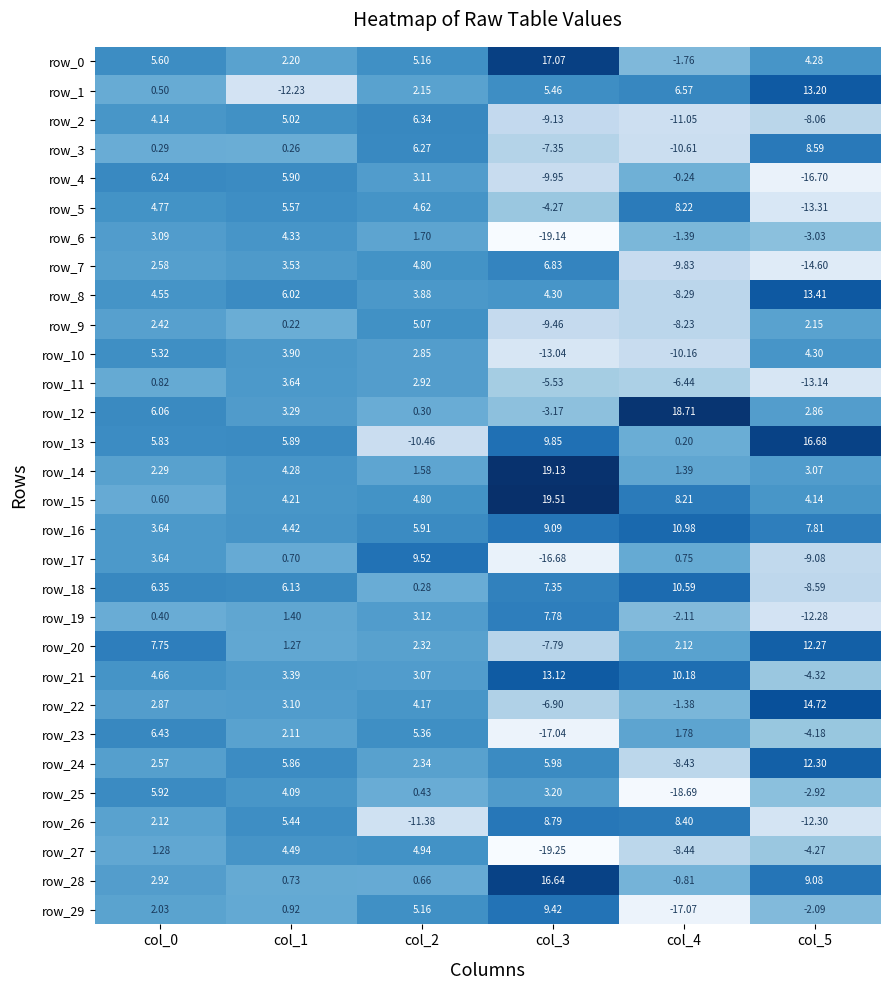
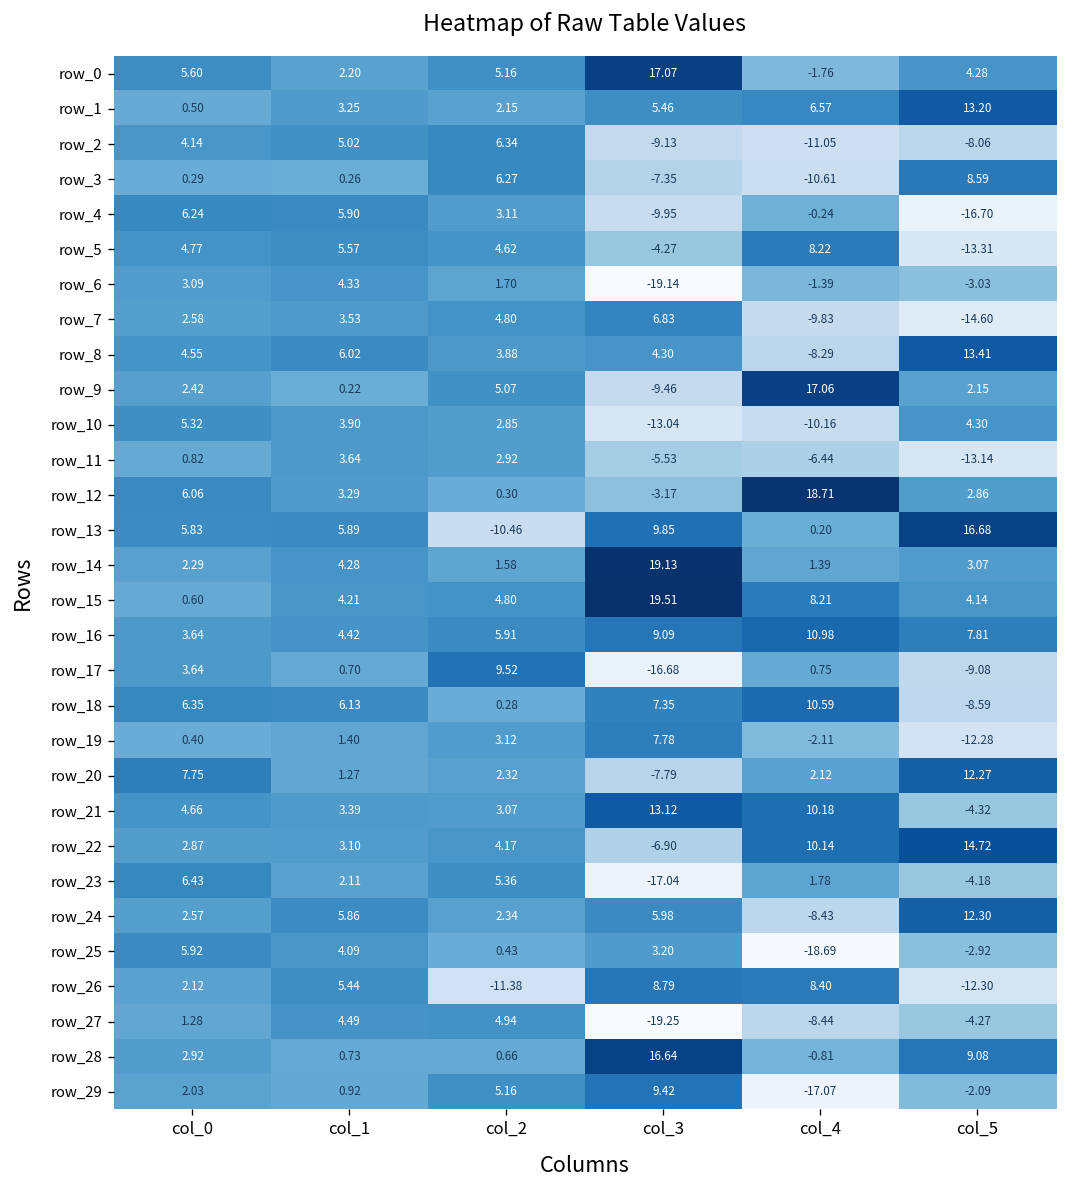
row_1, col_1: -12.23 -> 3.25
row_9, col_4: -8.23 -> 17.06
row_22, col_4: -1.38 -> 10.14
